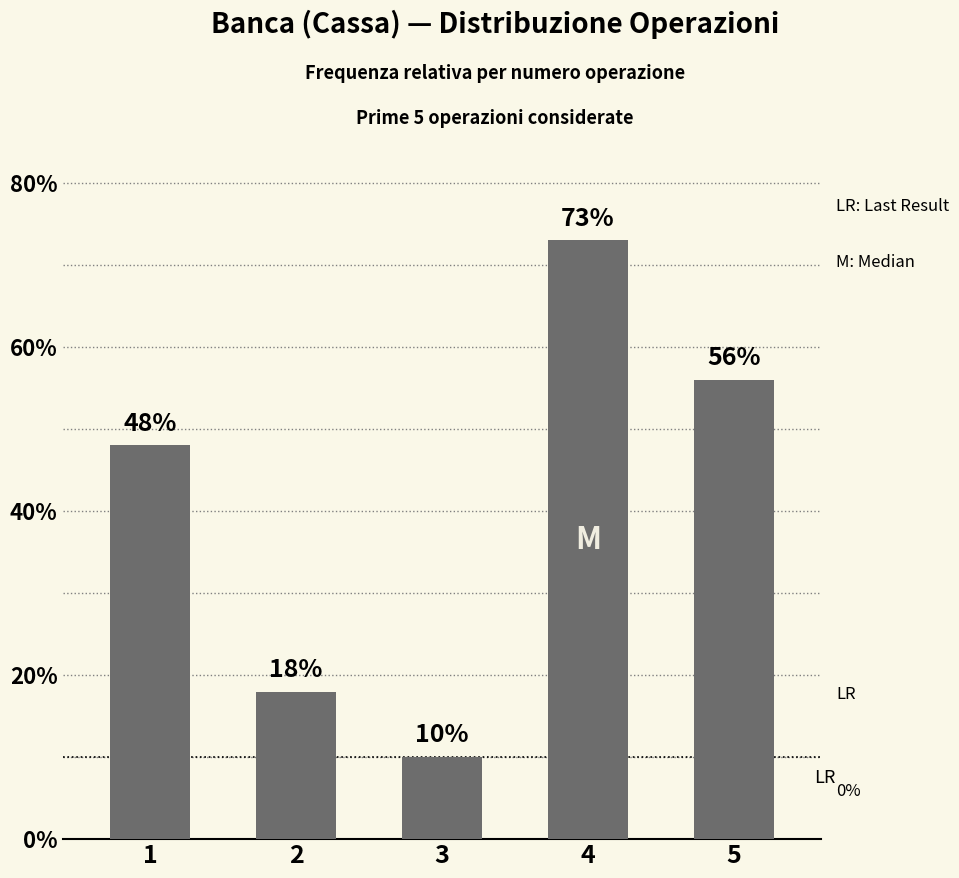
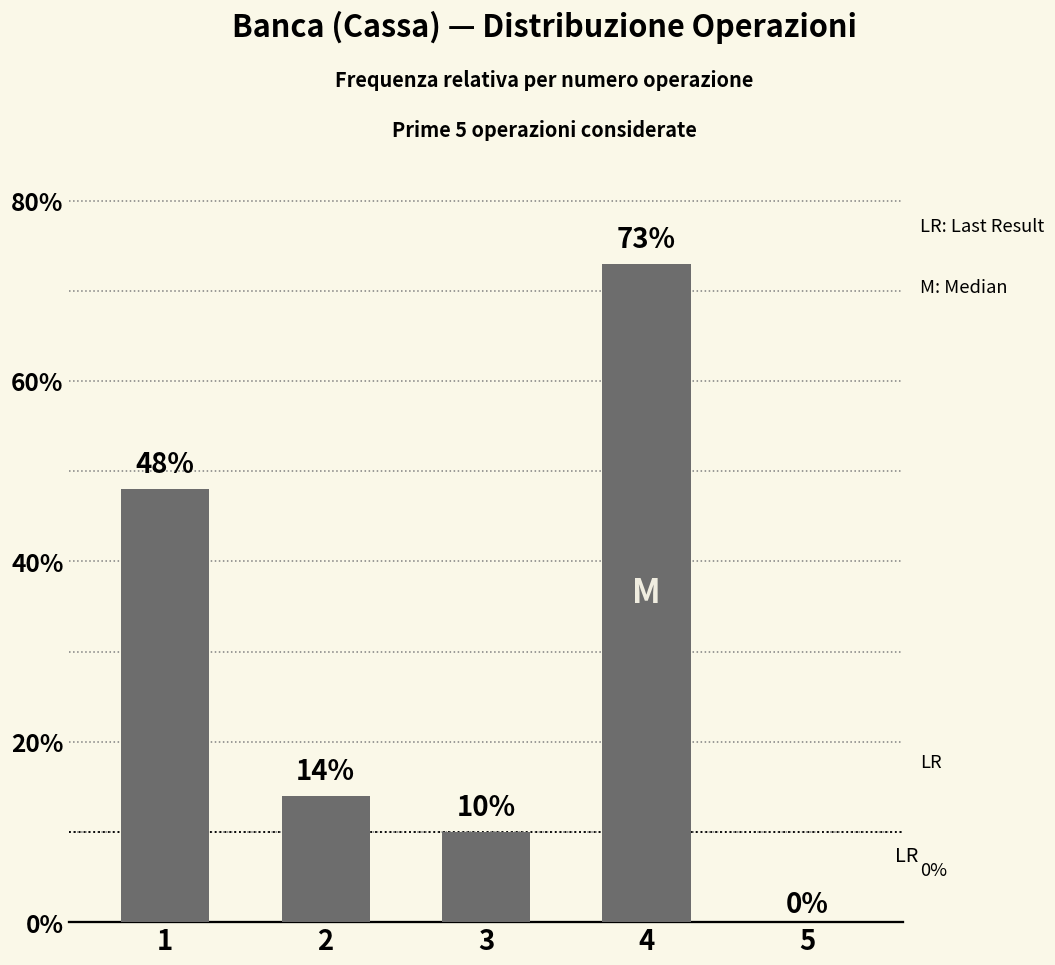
2: 18% -> 14%
5: 56% -> 0%
